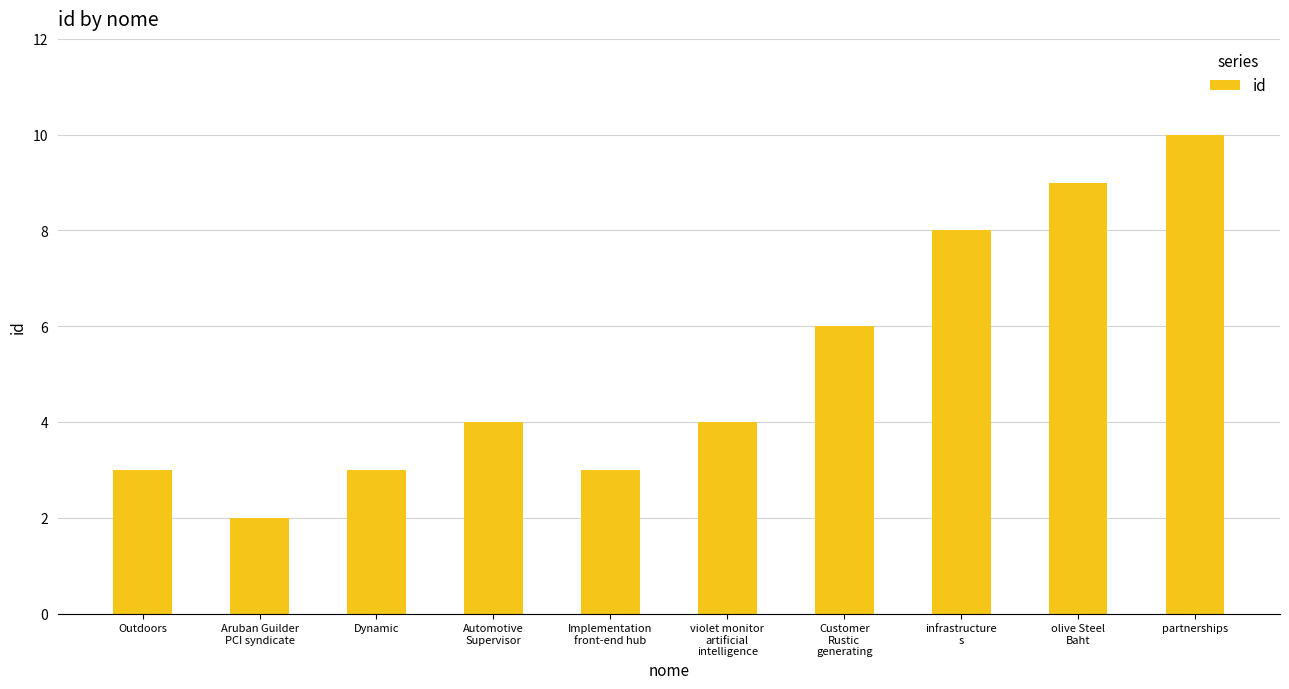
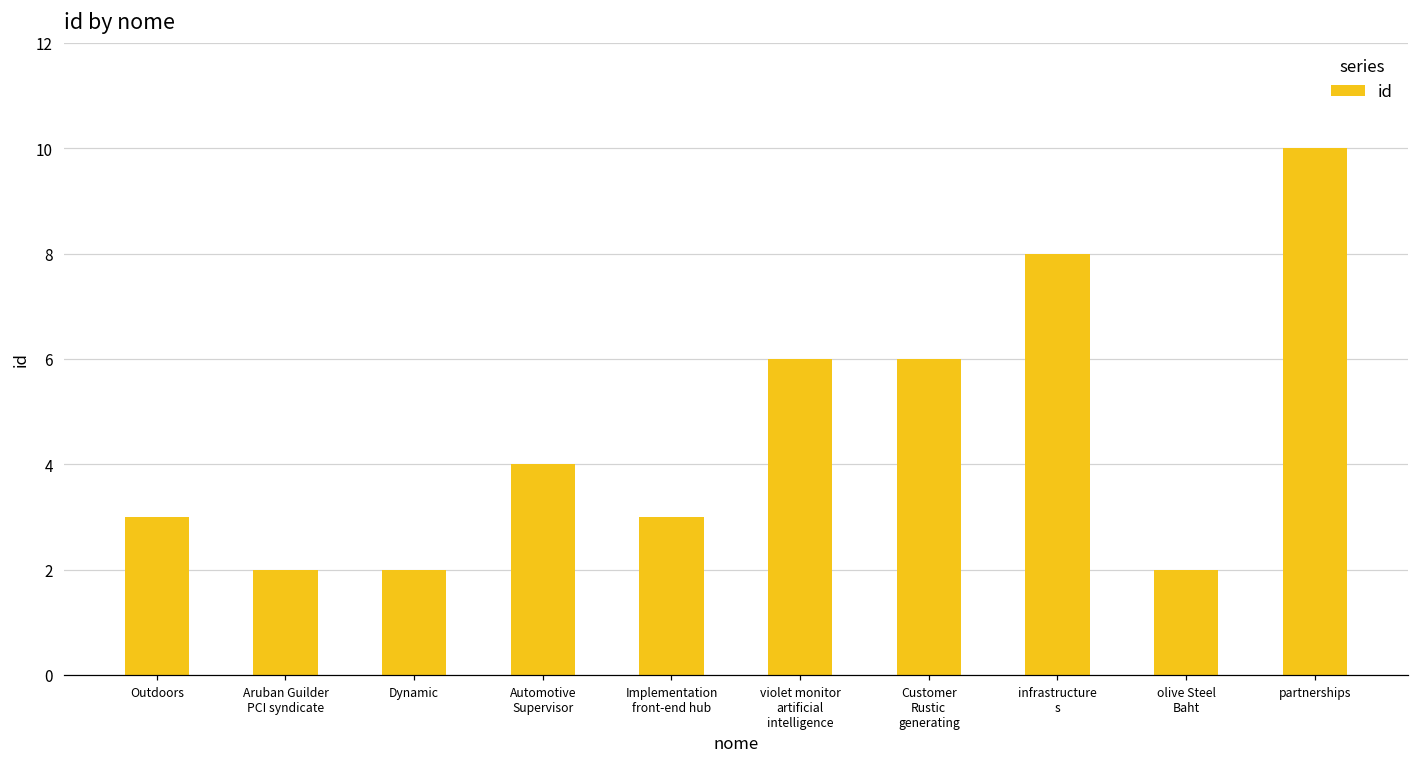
Dynamic: 3 -> 2
violet monitor artificial intelligence: 4 -> 6
olive Steel Baht: 9 -> 2
